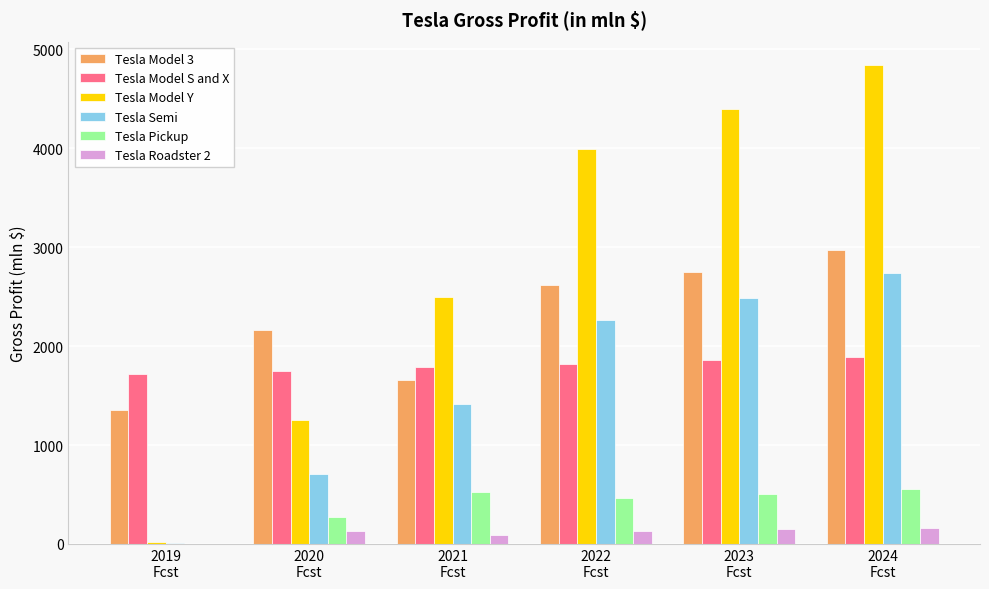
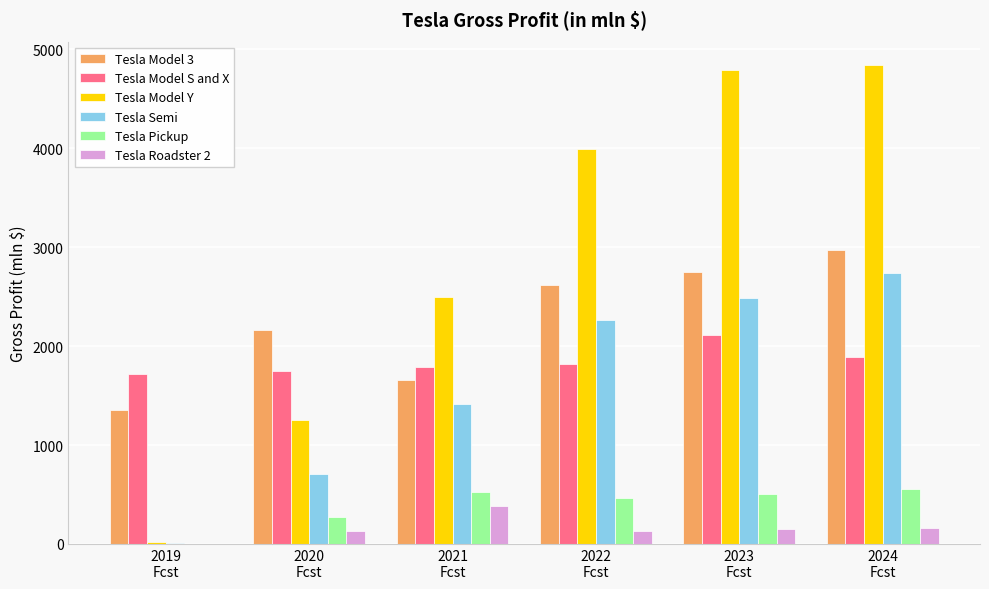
Tesla Roadster 2, 2021 Fcst: 100 -> 400
Tesla Model S and X, 2023 Fcst: 1900 -> 2100
Tesla Model Y, 2023 Fcst: 4400 -> 4800
